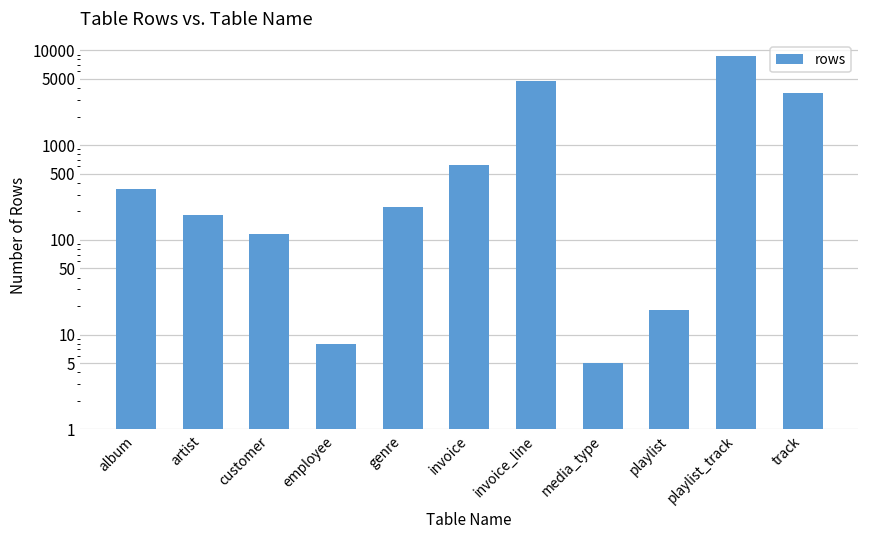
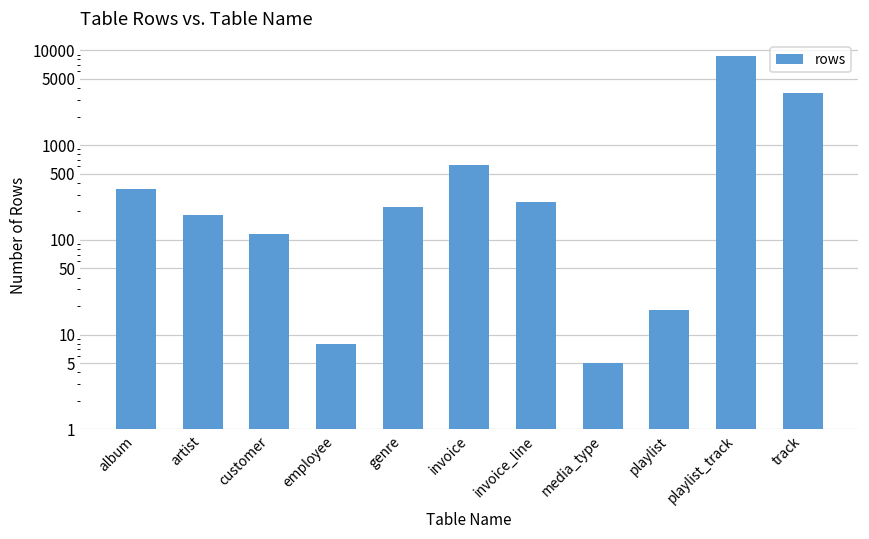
invoice_line: 5000 -> 250
